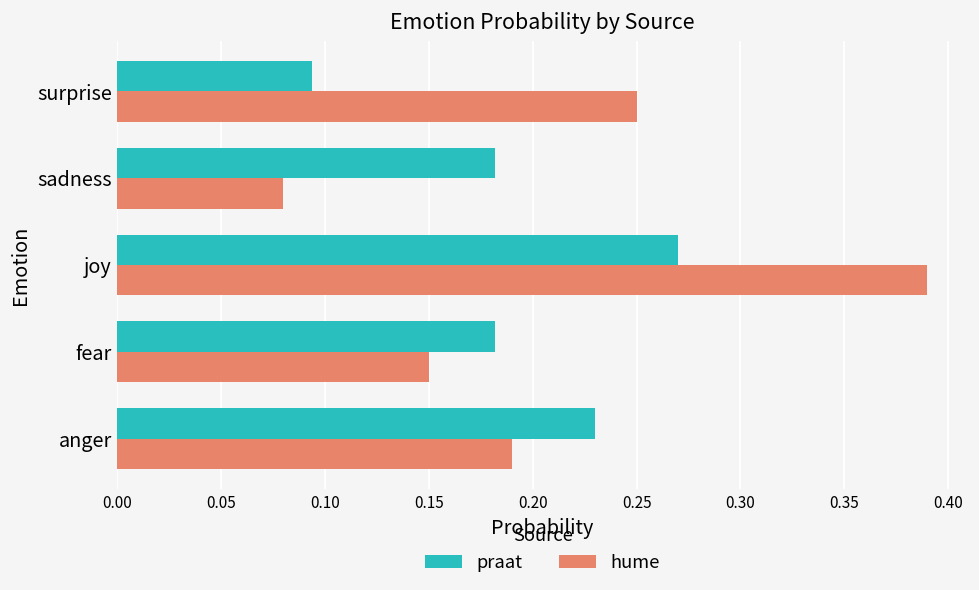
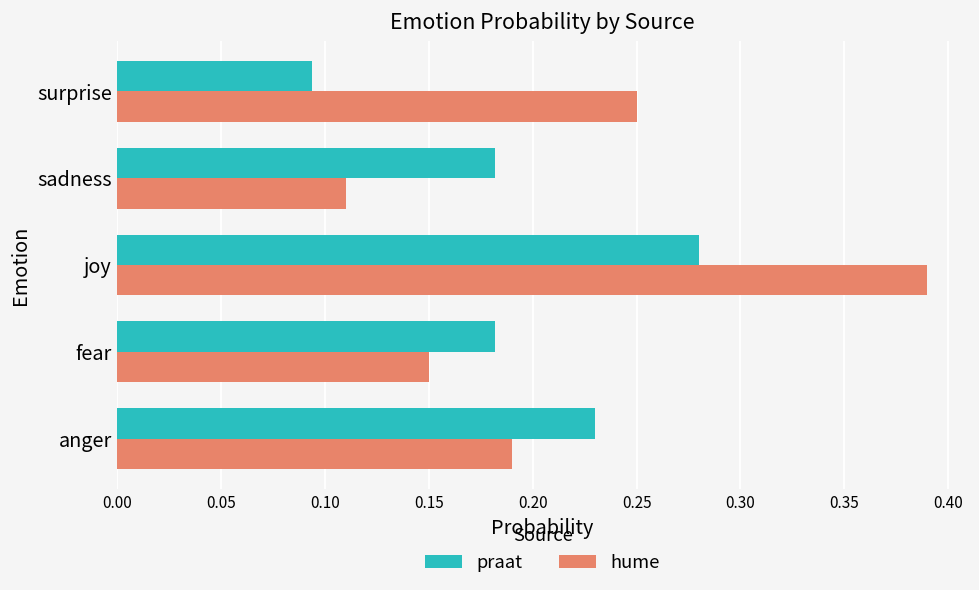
hume, sadness: 0.08 -> 0.11
praat, joy: 0.27 -> 0.28
